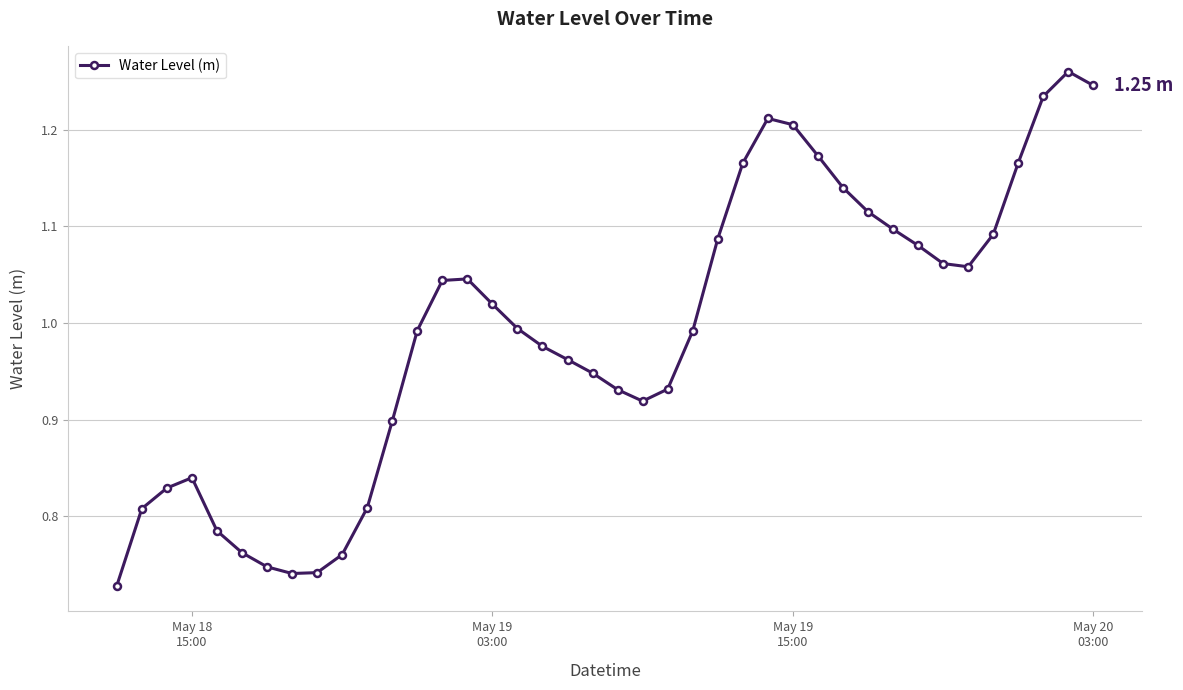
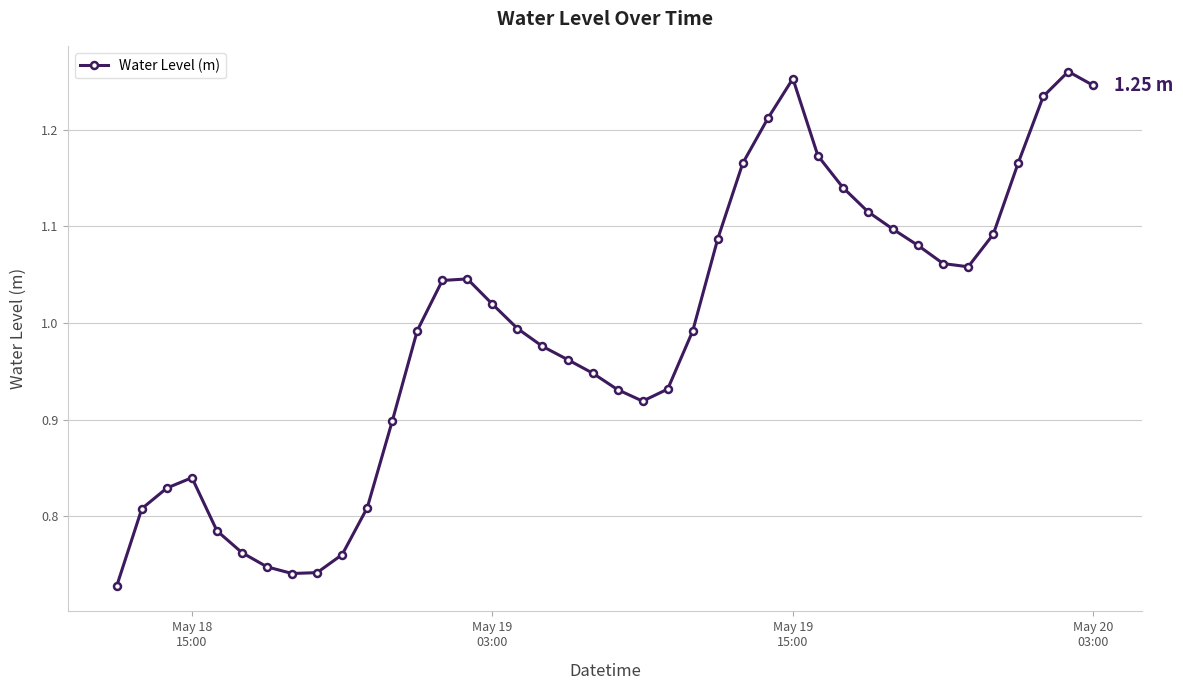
May 19 15:00: 1.21 -> 1.25
